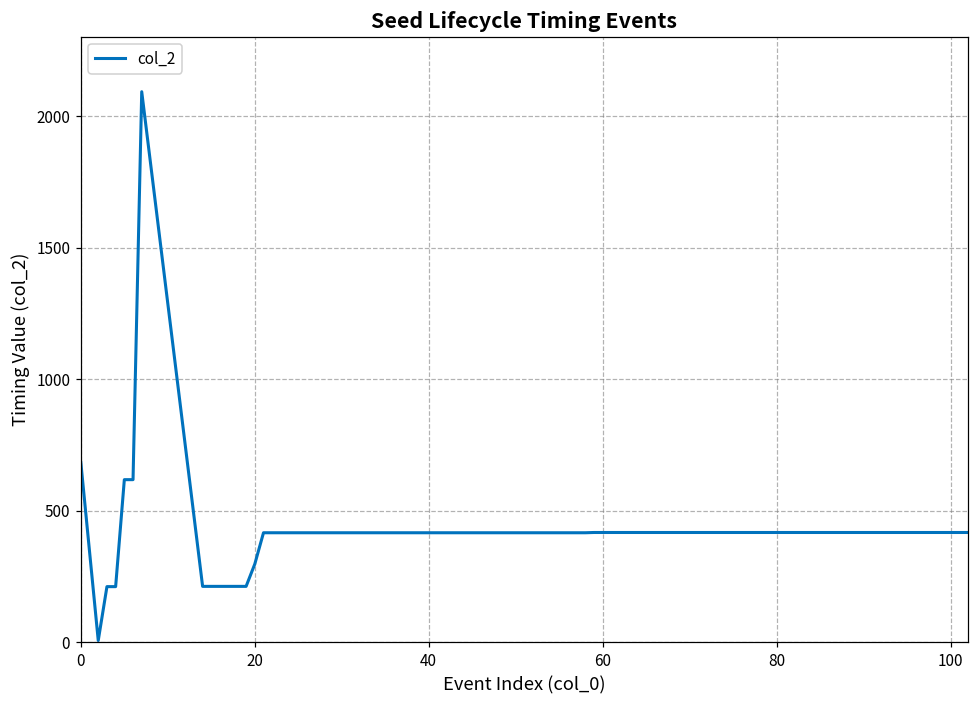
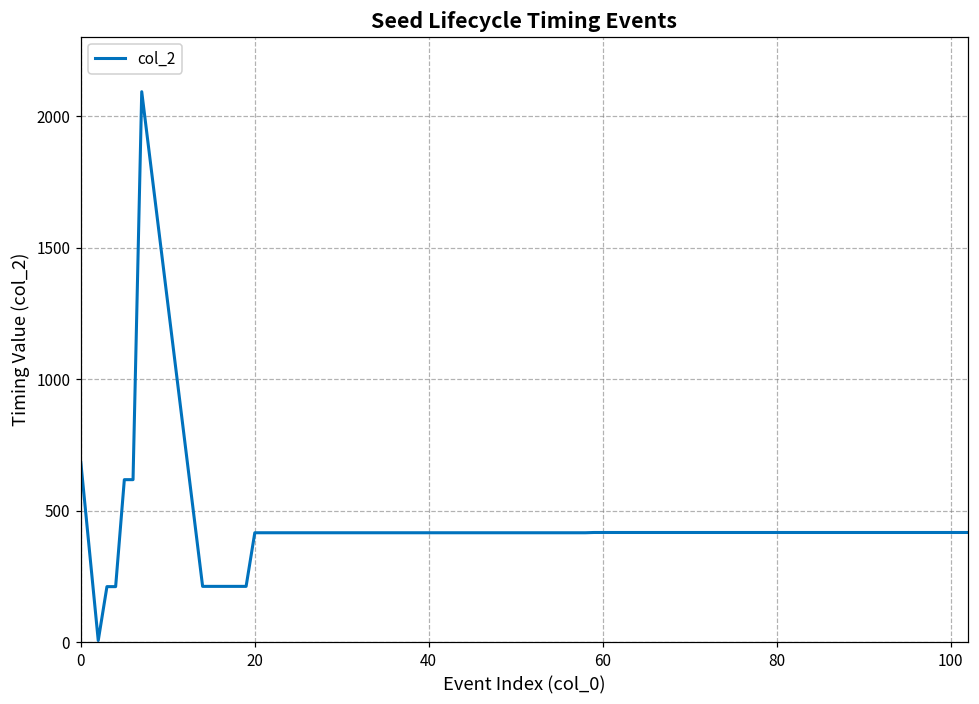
20: 300 -> 420
